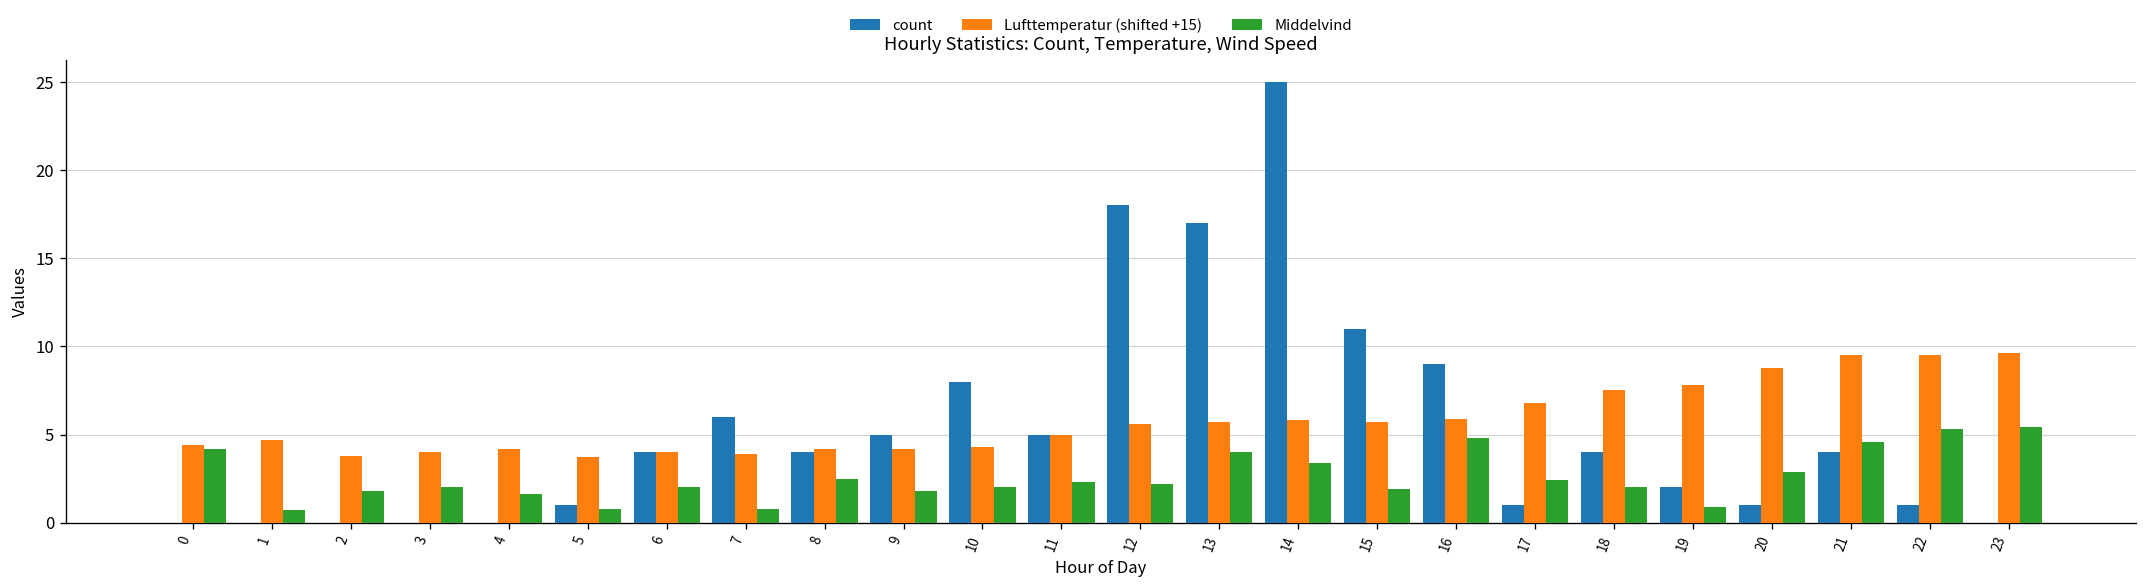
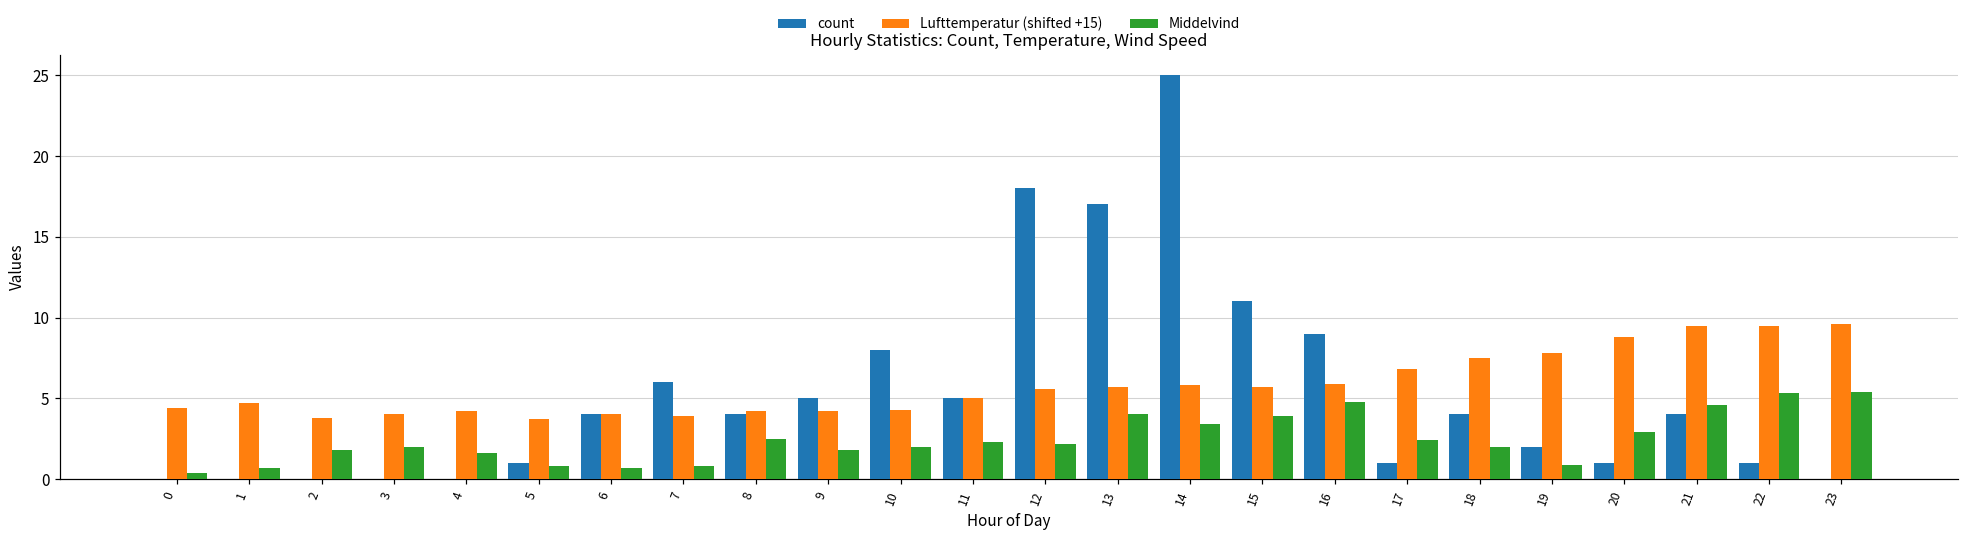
Middelvind, 0: 4.2 -> 0.4
Middelvind, 6: 2.0 -> 0.7
Middelvind, 15: 1.9 -> 3.9
